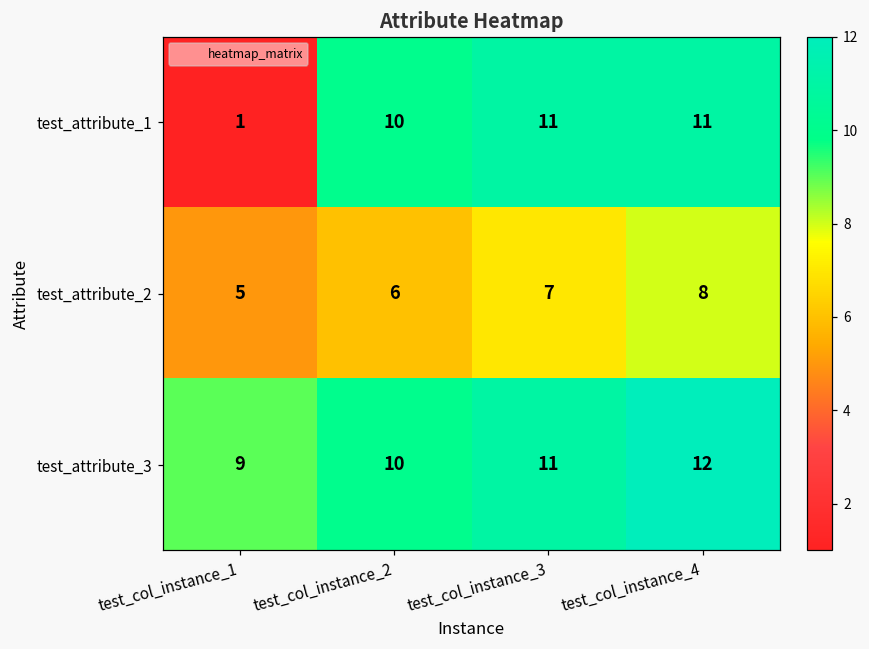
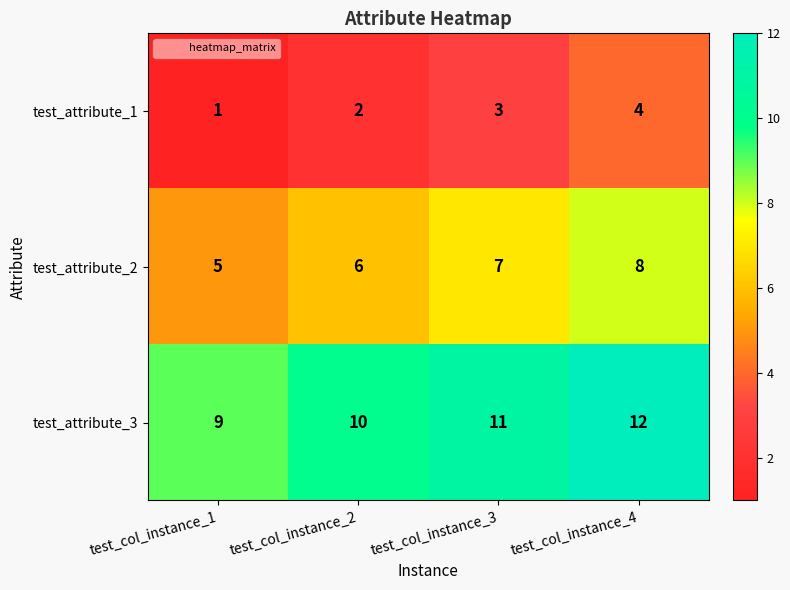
test_attribute_1, test_col_instance_2: 10 -> 2
test_attribute_1, test_col_instance_3: 11 -> 3
test_attribute_1, test_col_instance_4: 11 -> 4
